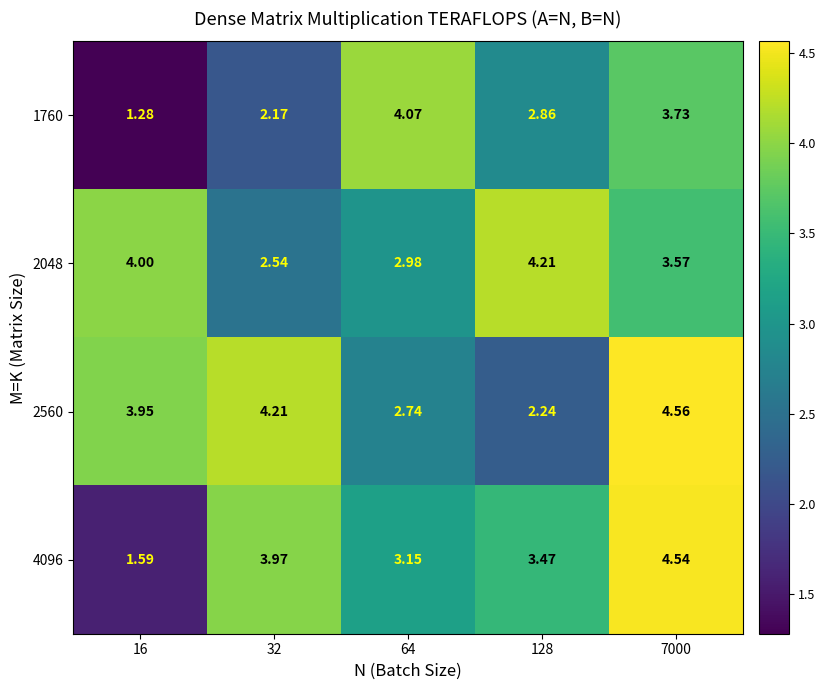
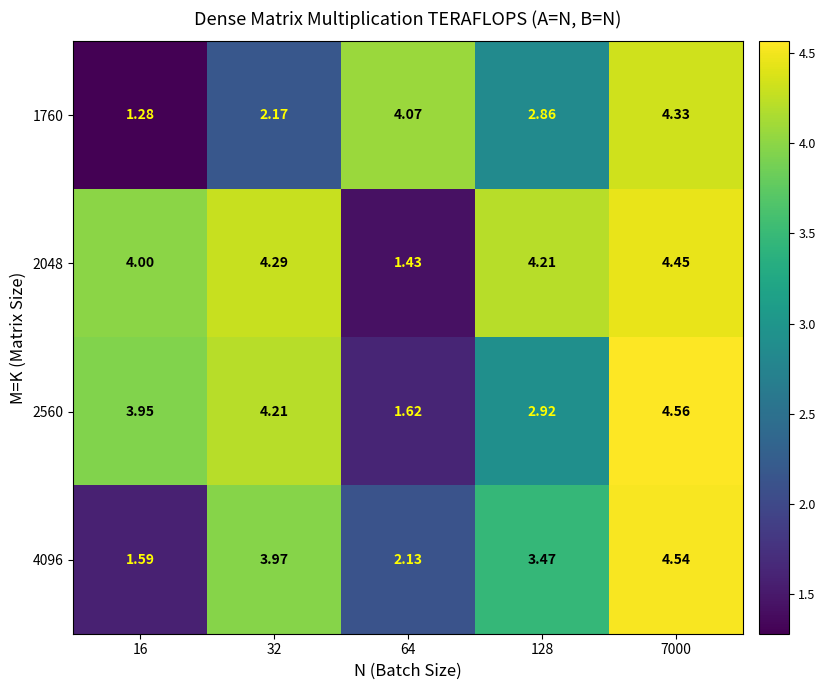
1760, 7000: 3.73 -> 4.33
2048, 32: 2.54 -> 4.29
2048, 64: 2.98 -> 1.43
2048, 7000: 3.57 -> 4.45
2560, 64: 2.74 -> 1.62
2560, 128: 2.24 -> 2.92
4096, 64: 3.15 -> 2.13
